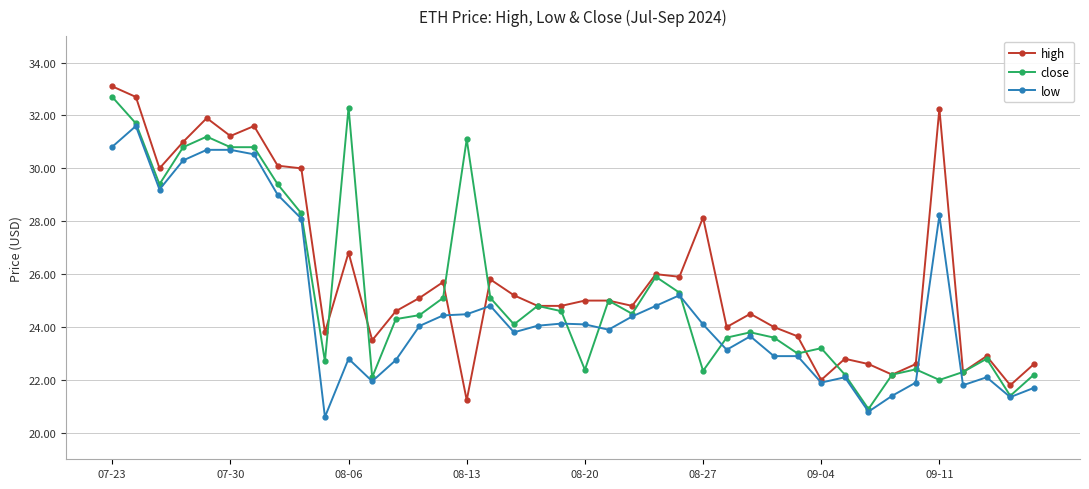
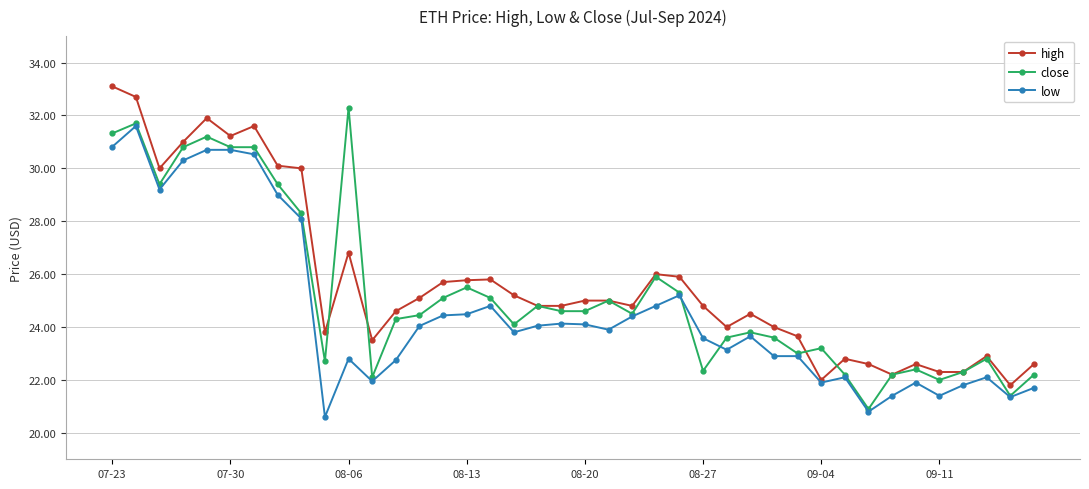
close, 07-23: 32.7 -> 31.3
high, 08-13: 21.2 -> 25.8
close, 08-13: 31.1 -> 25.5
close, 08-20: 22.4 -> 24.6
high, 08-27: 28.1 -> 24.8
low, 08-27: 24.1 -> 23.6
high, 09-11: 32.3 -> 22.3
low, 09-11: 28.2 -> 21.4
